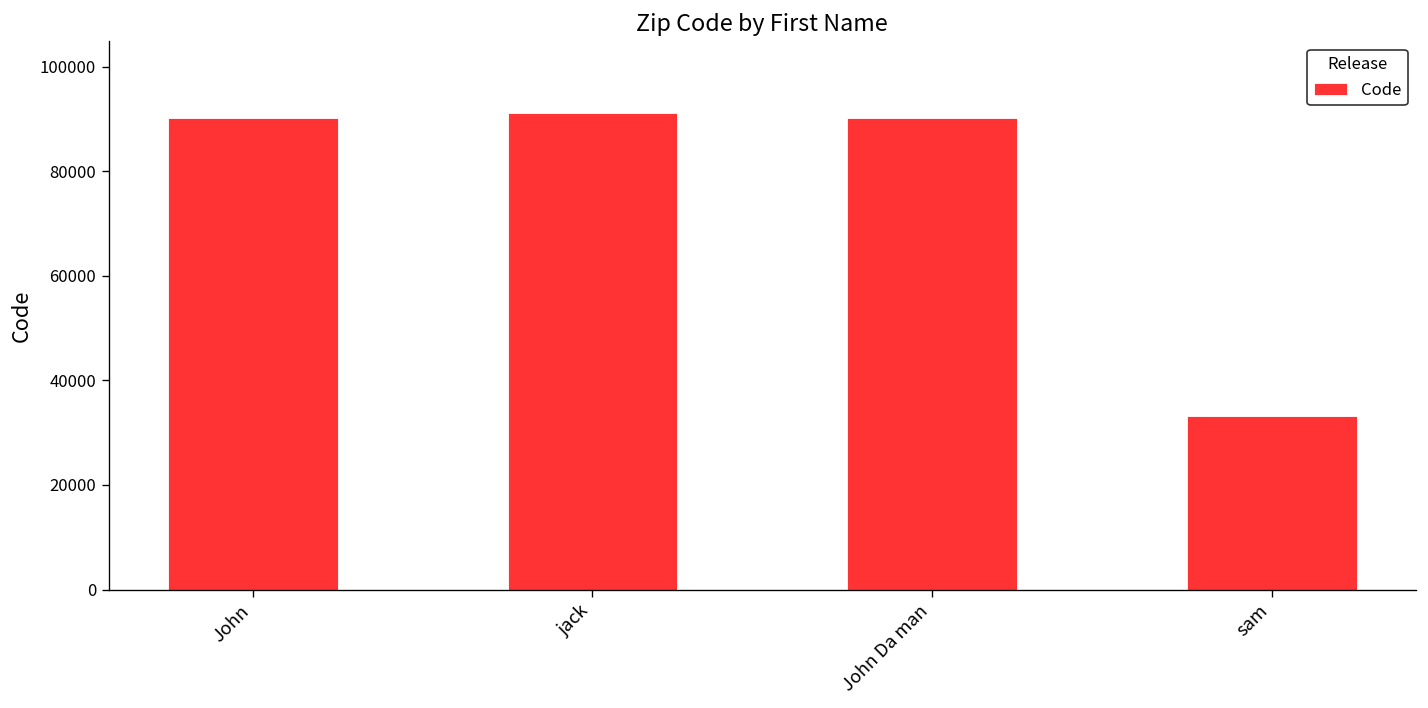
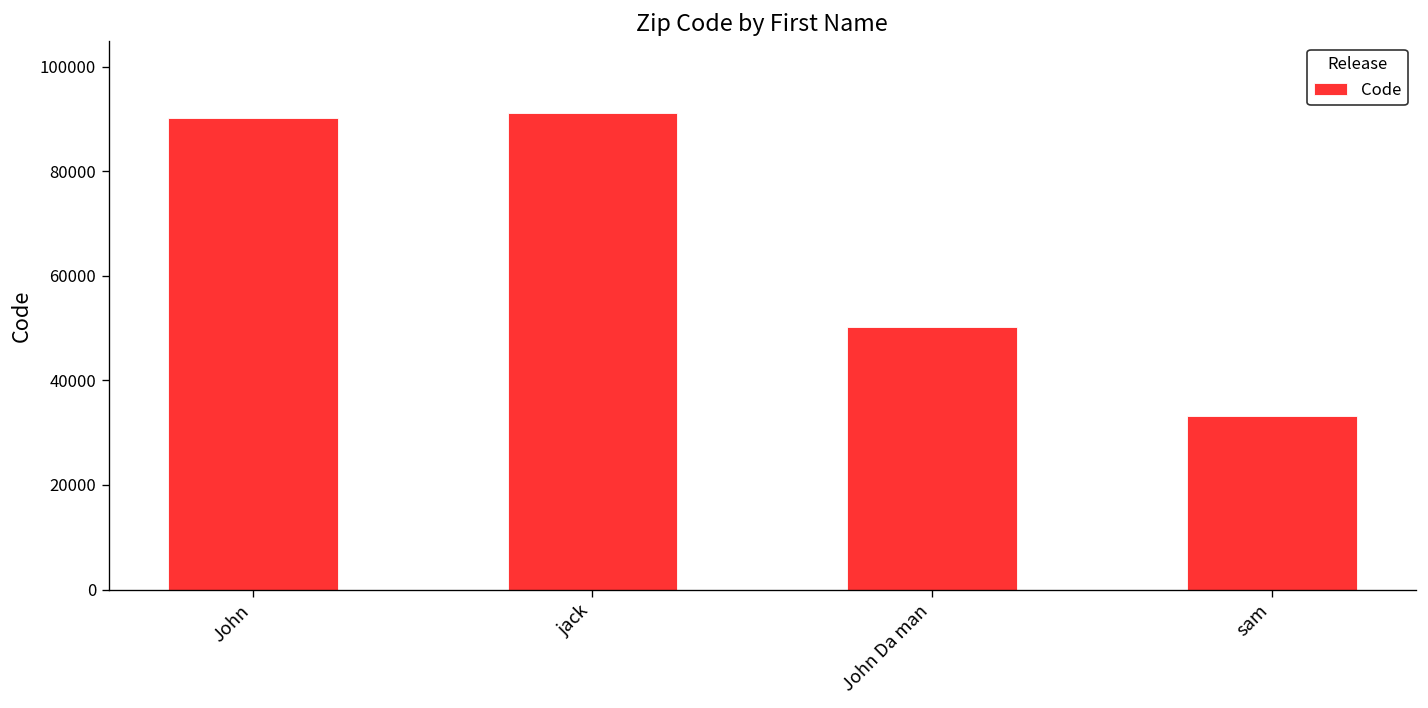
John Da man: 90000 -> 50000
